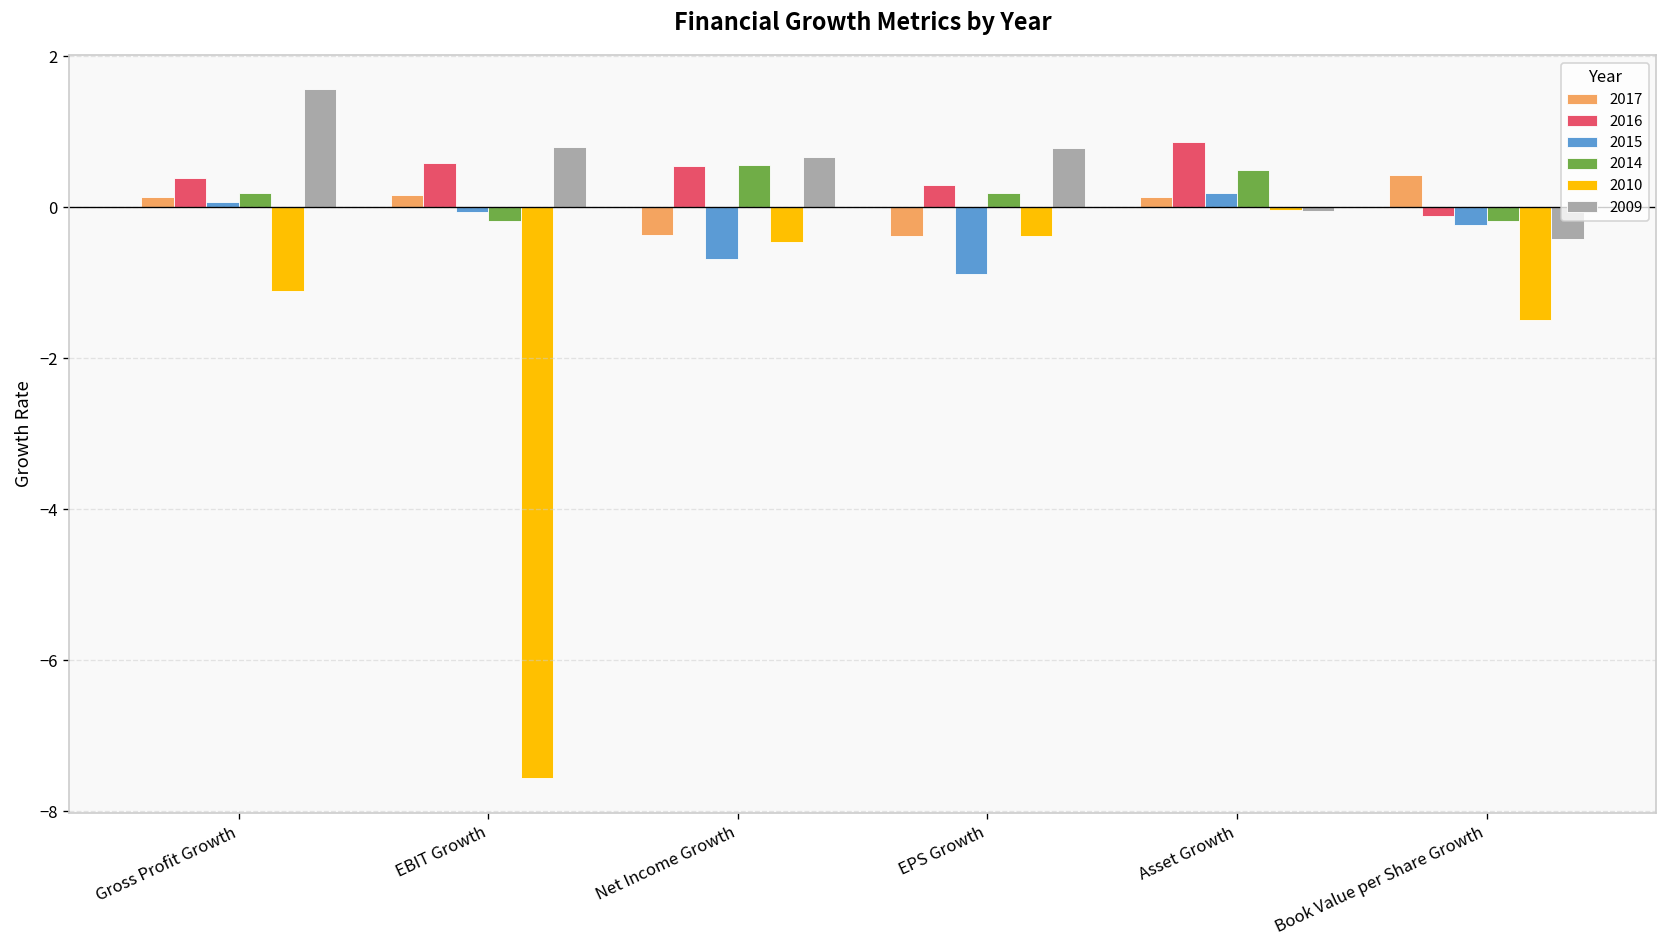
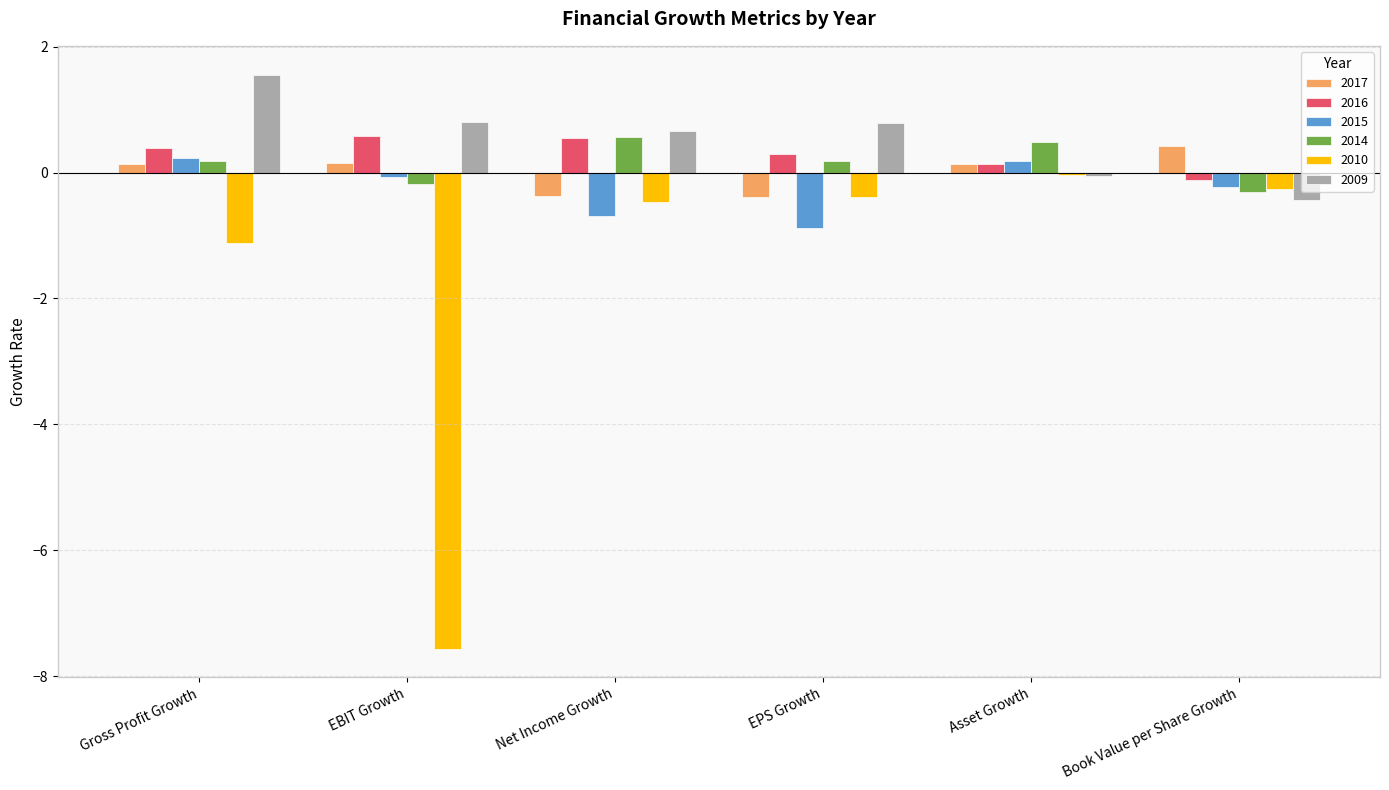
2015, Gross Profit Growth: 0.1 -> 0.2
2016, Asset Growth: 0.9 -> 0.1
2014, Book Value per Share Growth: -0.2 -> -0.3
2010, Book Value per Share Growth: -1.5 -> -0.3
